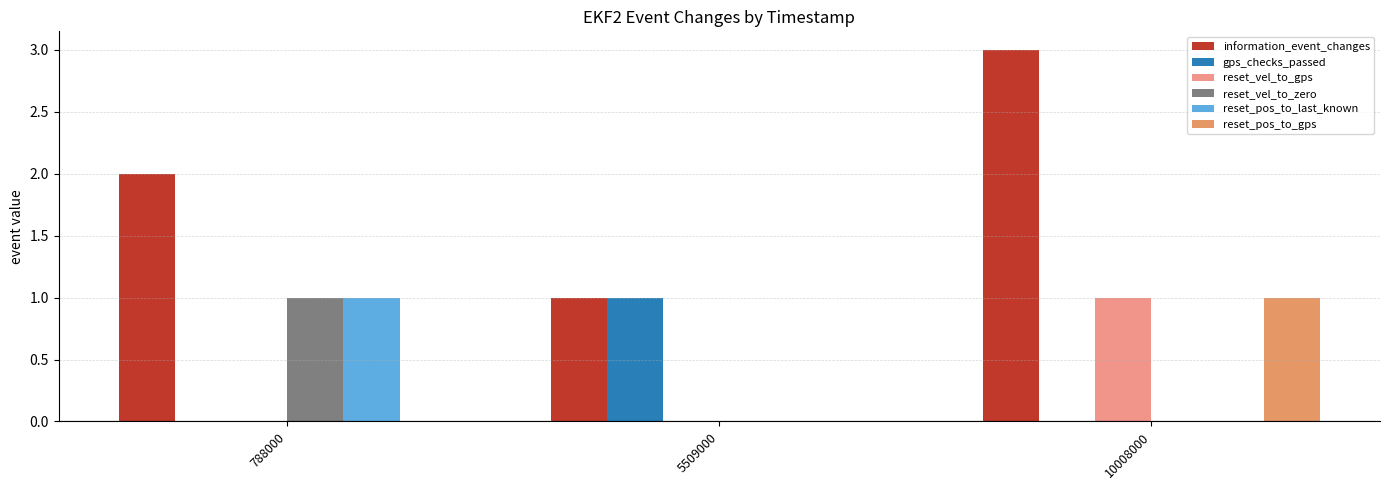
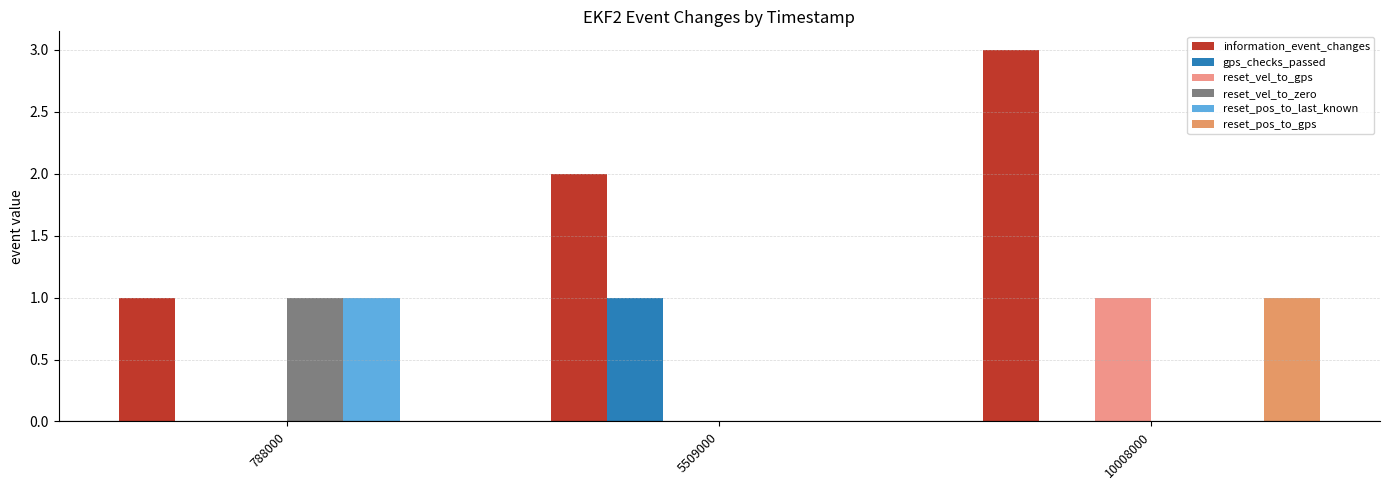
information_event_changes, 788000: 2 -> 1
information_event_changes, 5509000: 1 -> 2
